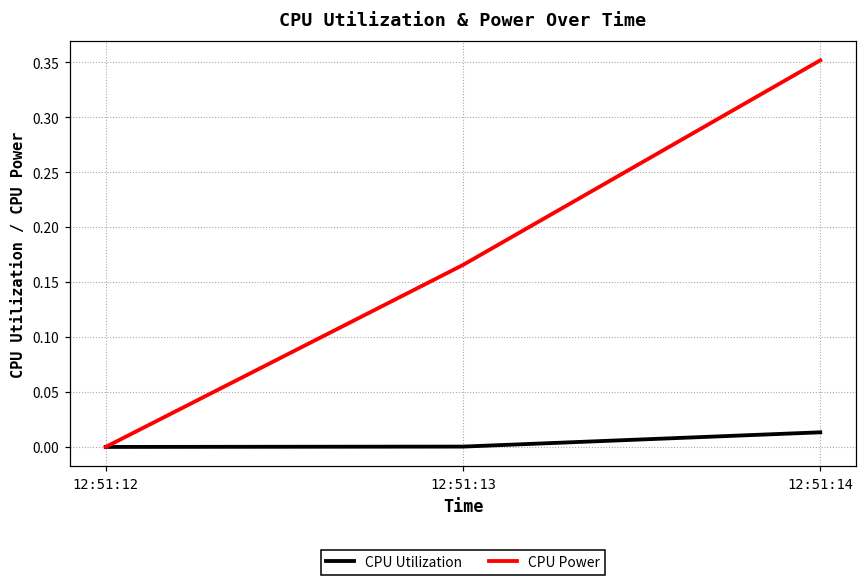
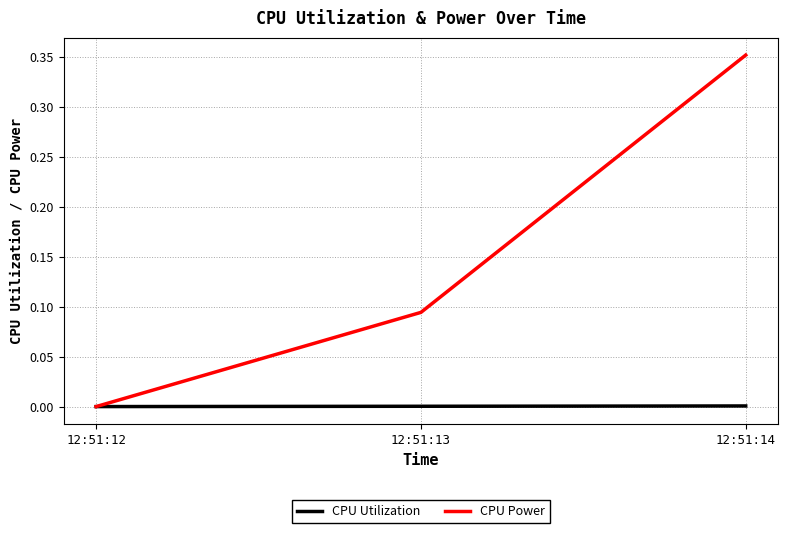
CPU Power, 12:51:13: 0.17 -> 0.09
CPU Utilization, 12:51:14: 0.01 -> 0.00
